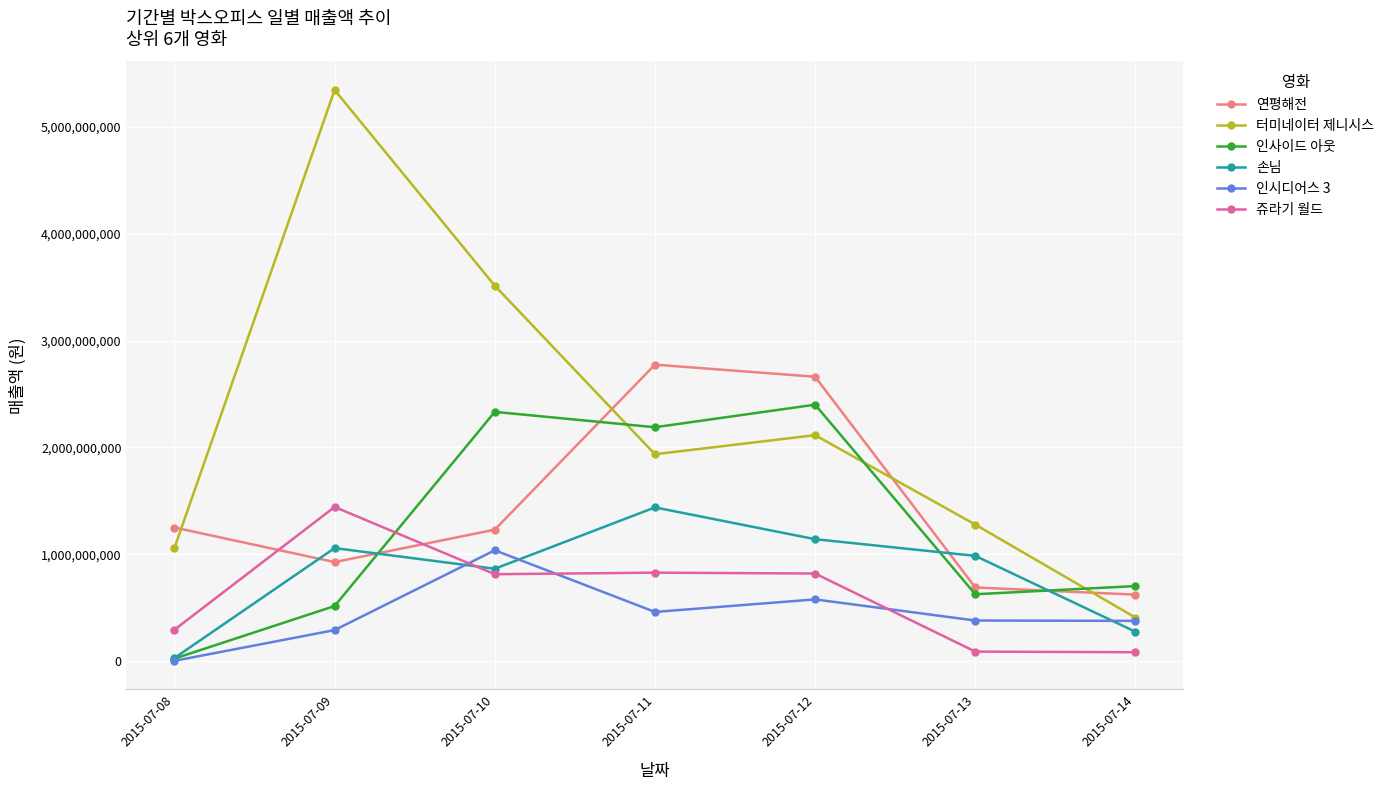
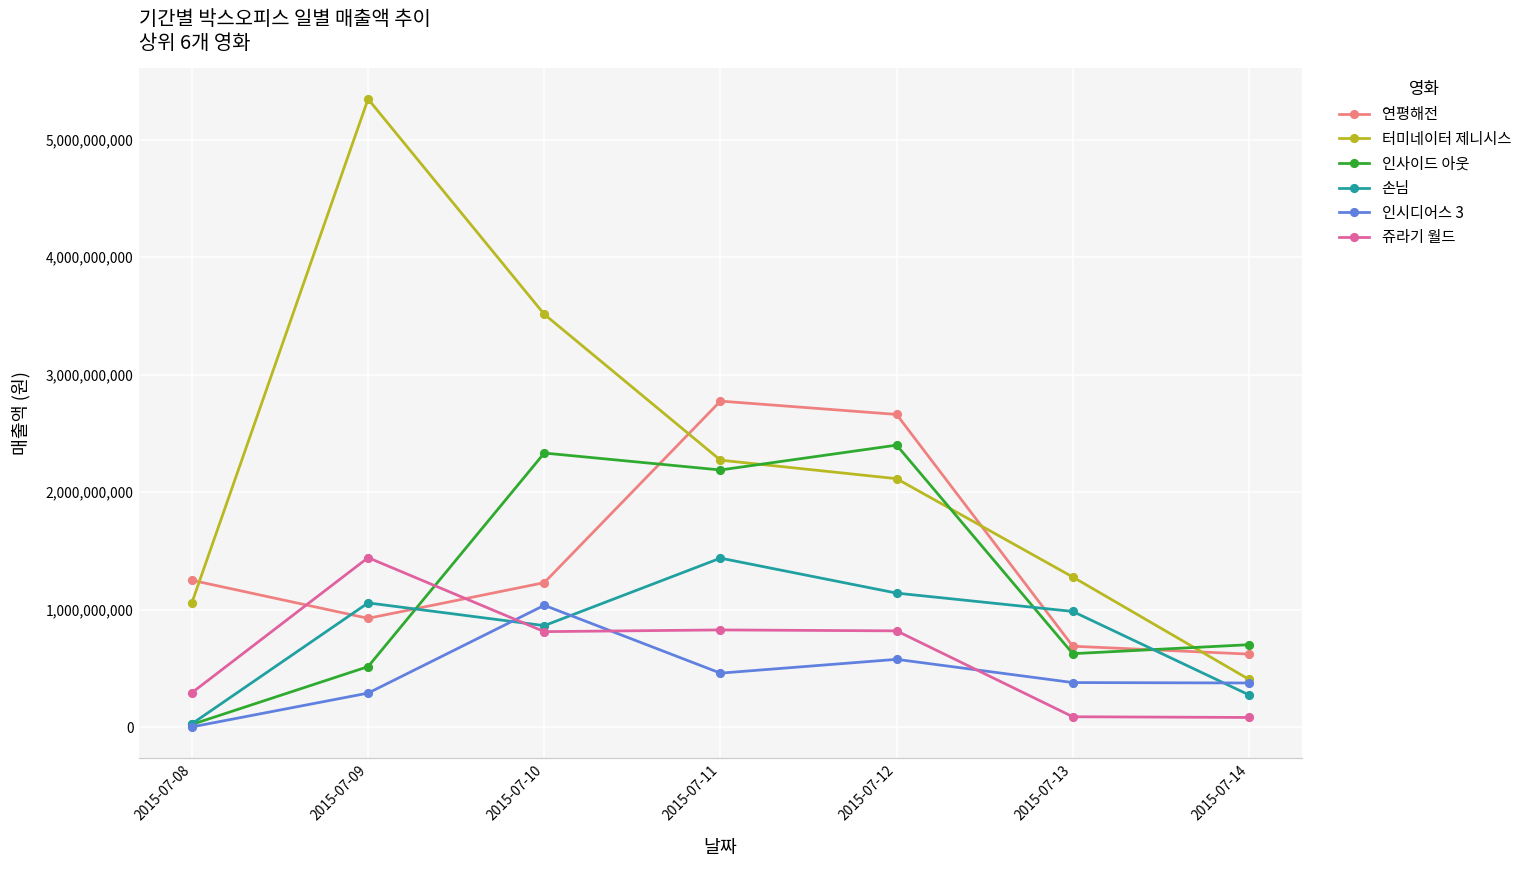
터미네이터 제니시스, 2015-07-11: 1,940,000,000 -> 2,270,000,000
